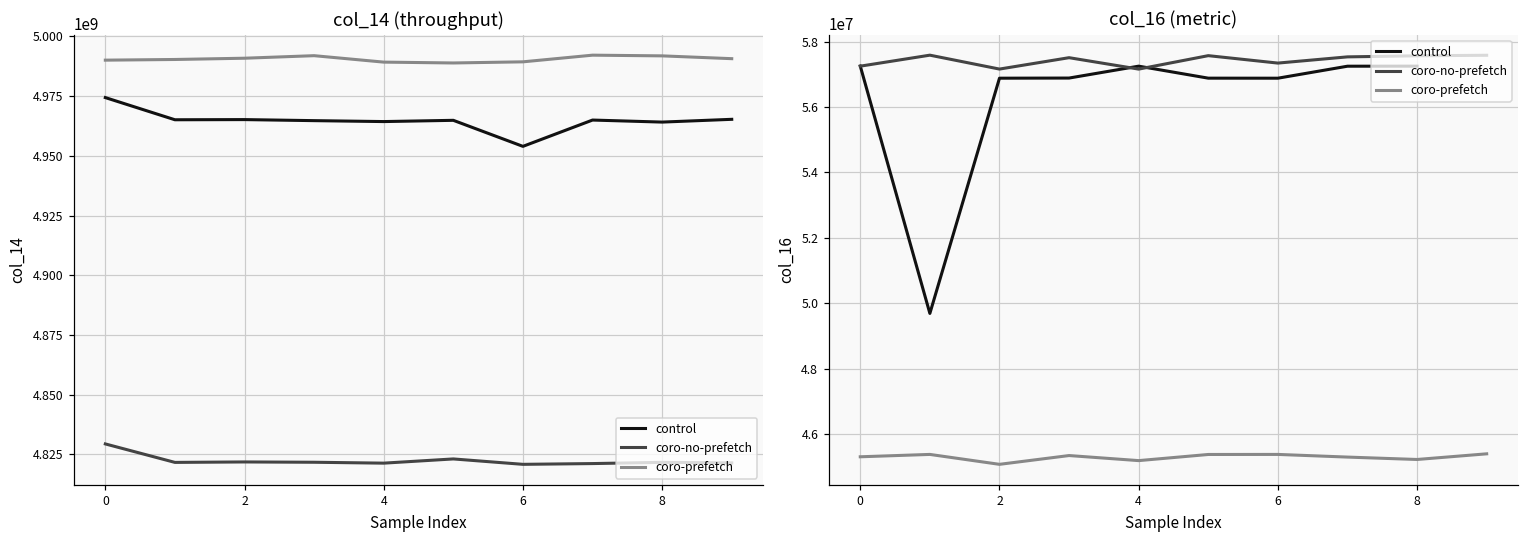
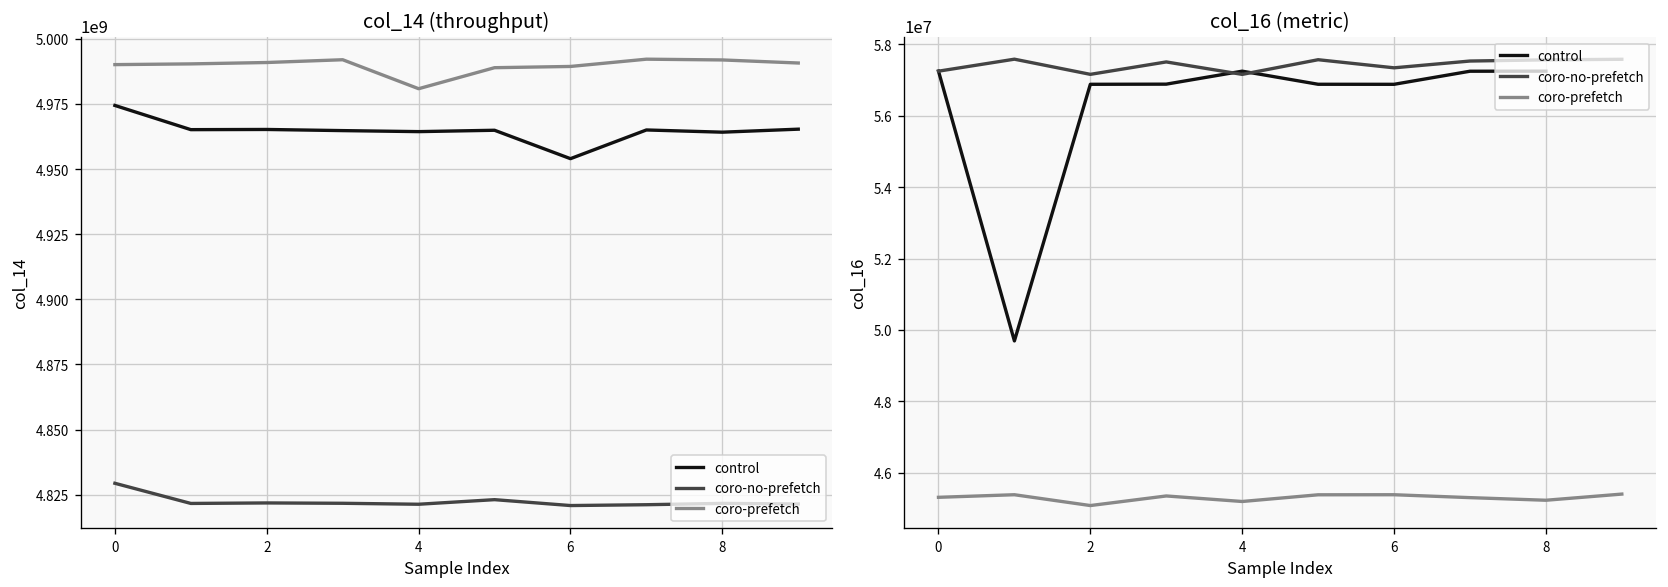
col_14 (throughput), coro-prefetch, 4: 4989000000 -> 4981000000
